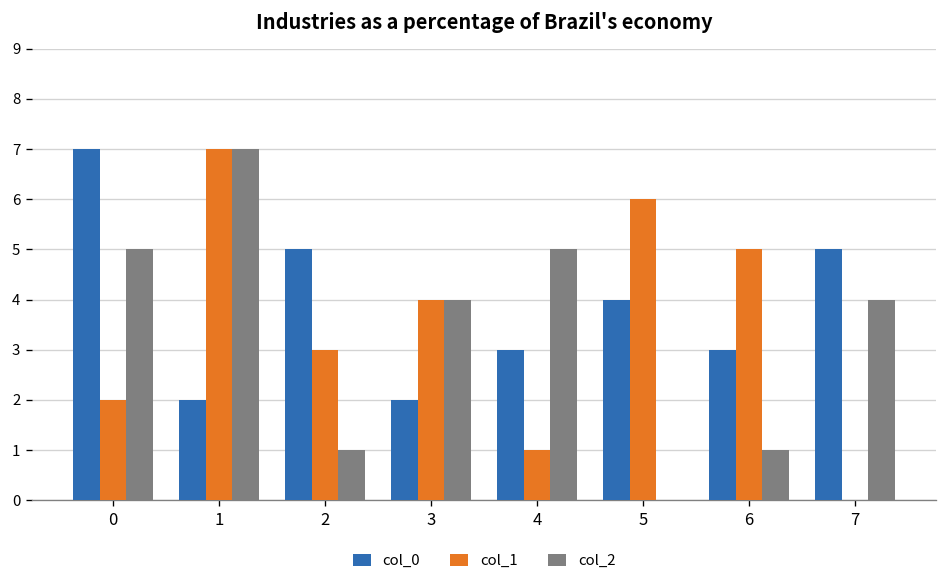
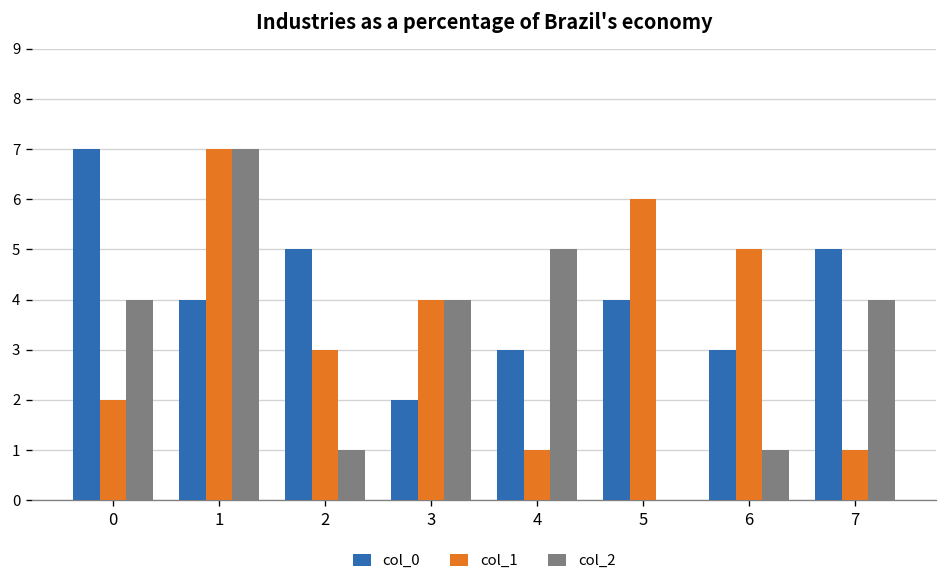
col_2, 0: 5 -> 4
col_0, 1: 2 -> 4
col_1, 7: 0 -> 1
